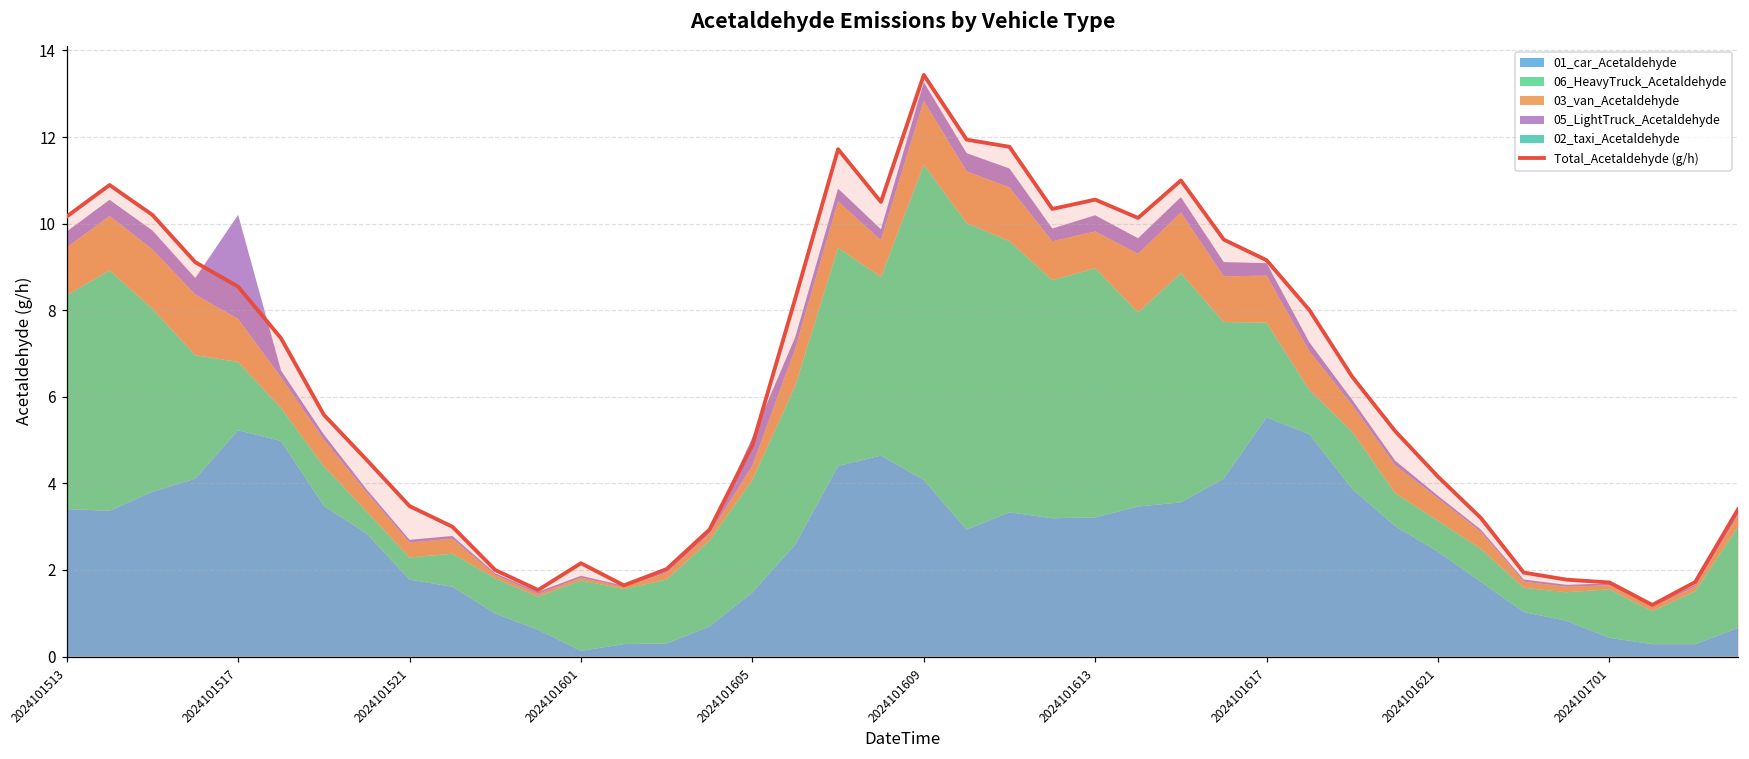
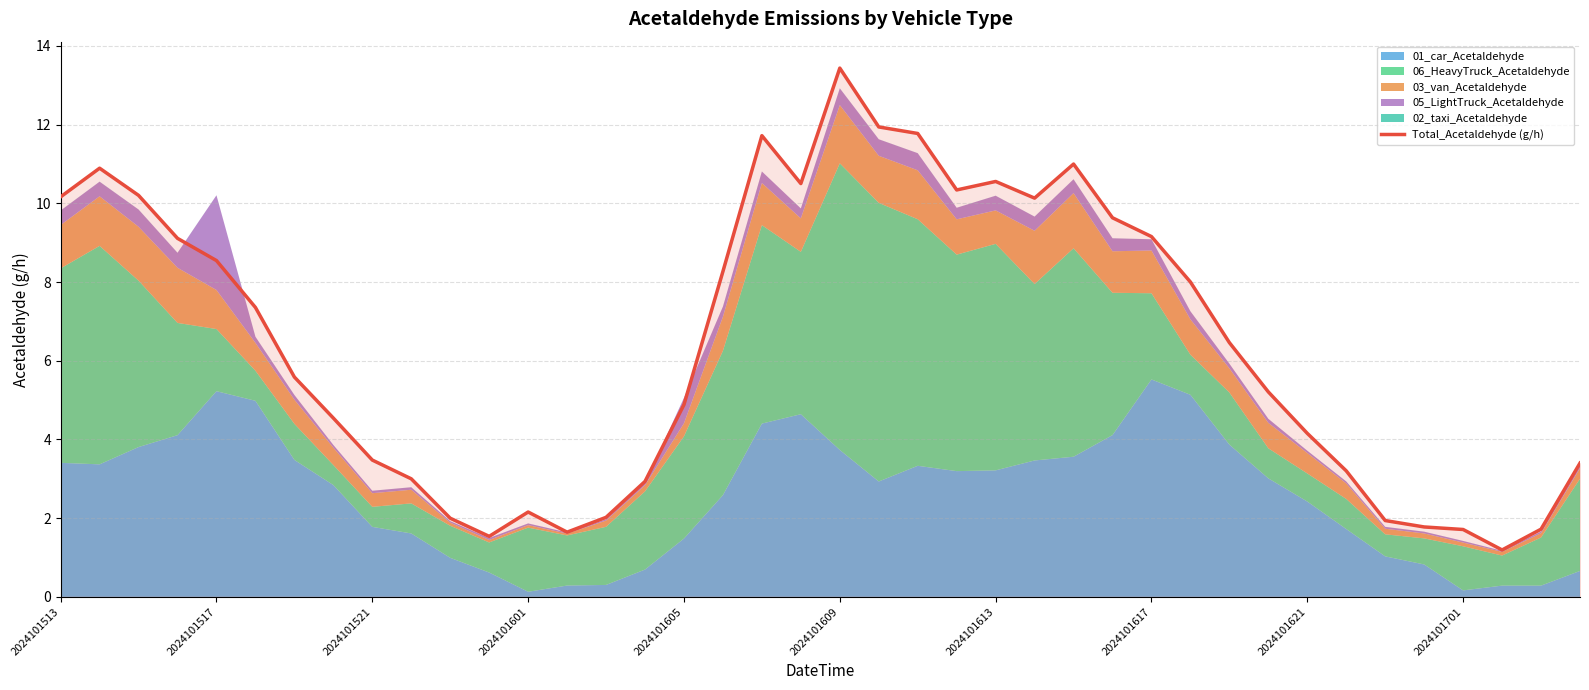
01_car_Acetaldehyde, 2024101609: 4.1 -> 3.7
01_car_Acetaldehyde, 2024101701: 0.4 -> 0.2
